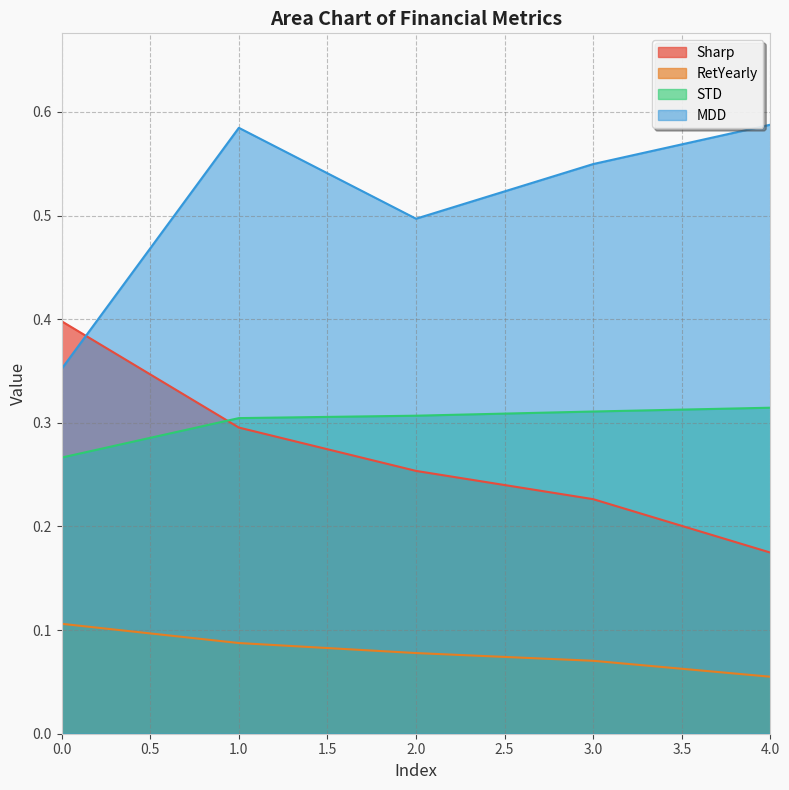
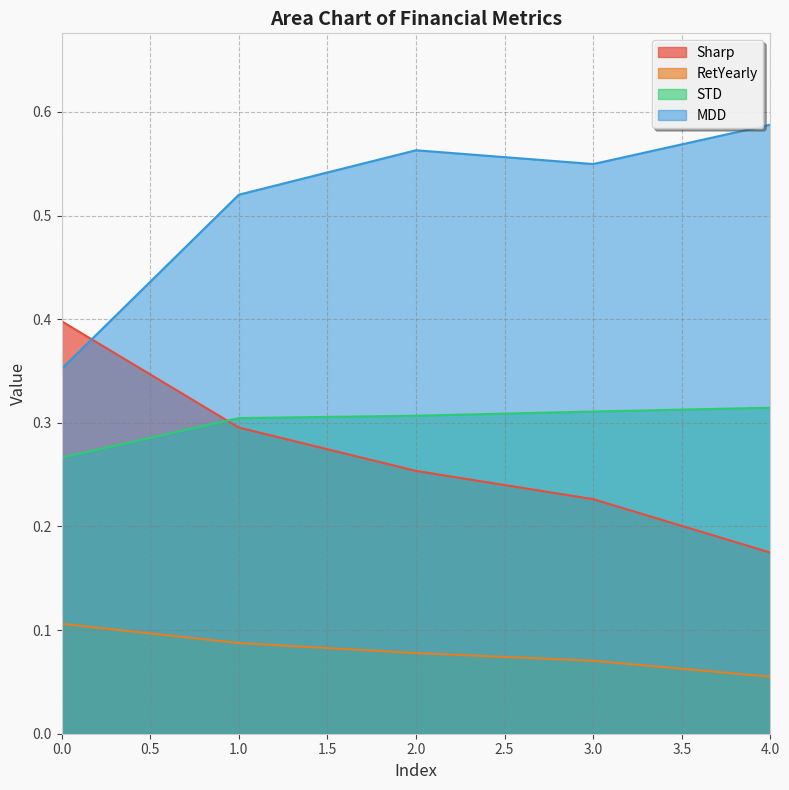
MDD, 1.0: 0.585 -> 0.520
MDD, 2.0: 0.497 -> 0.563
